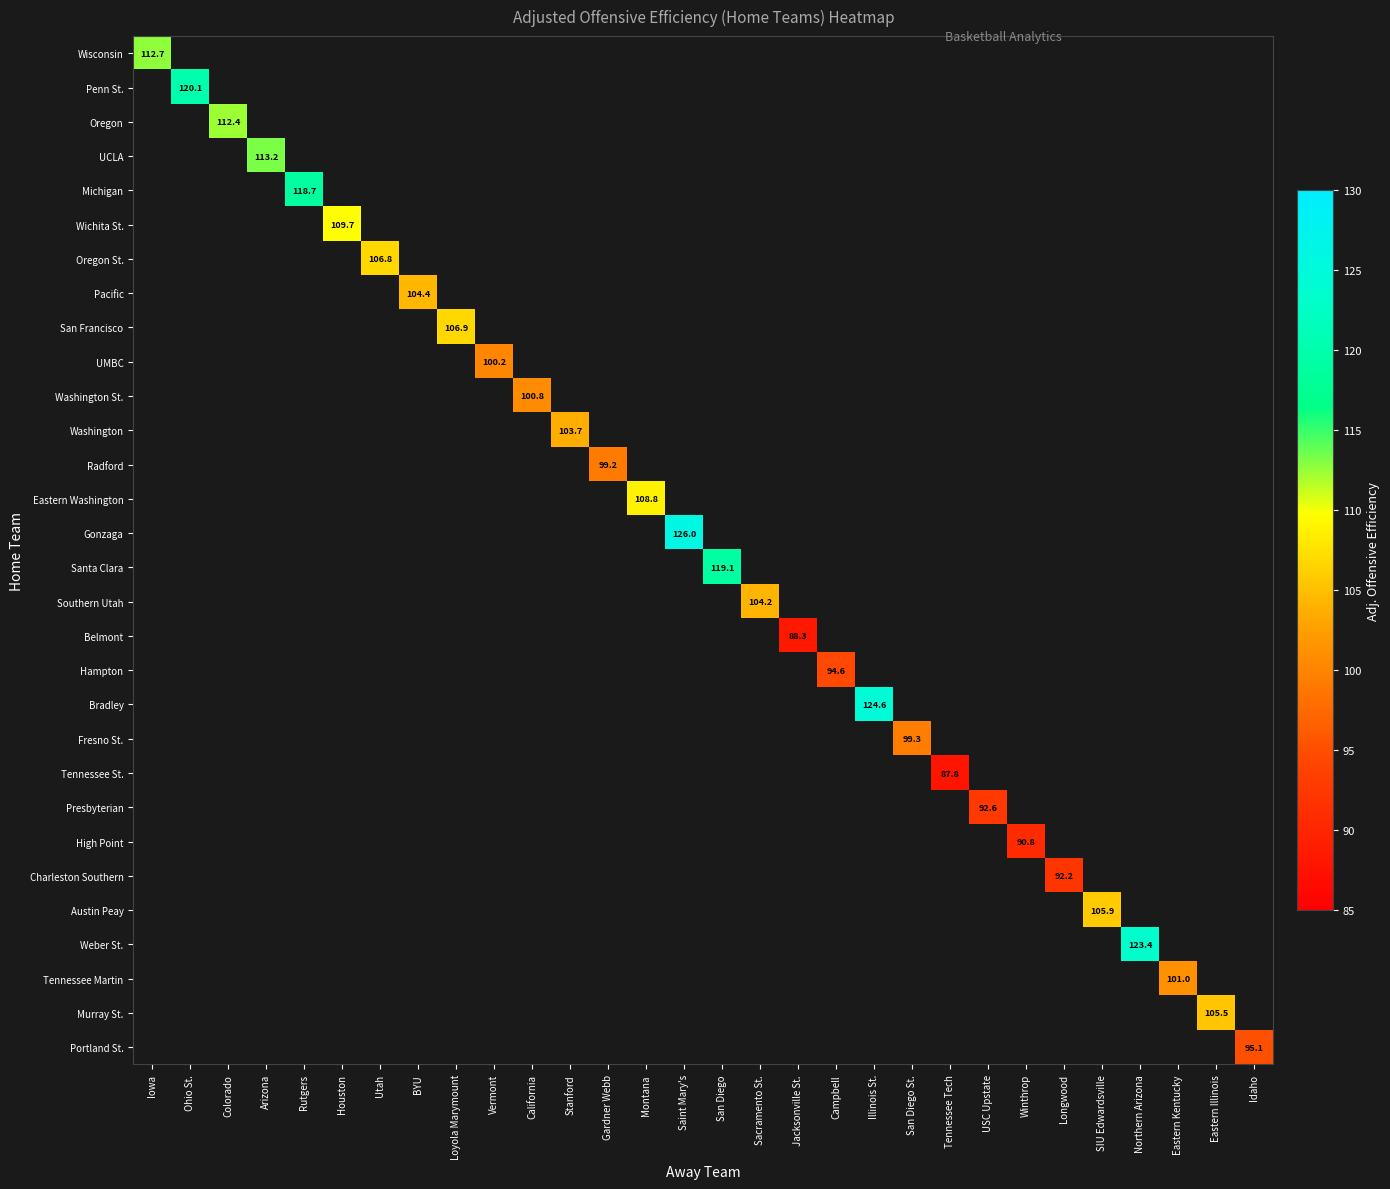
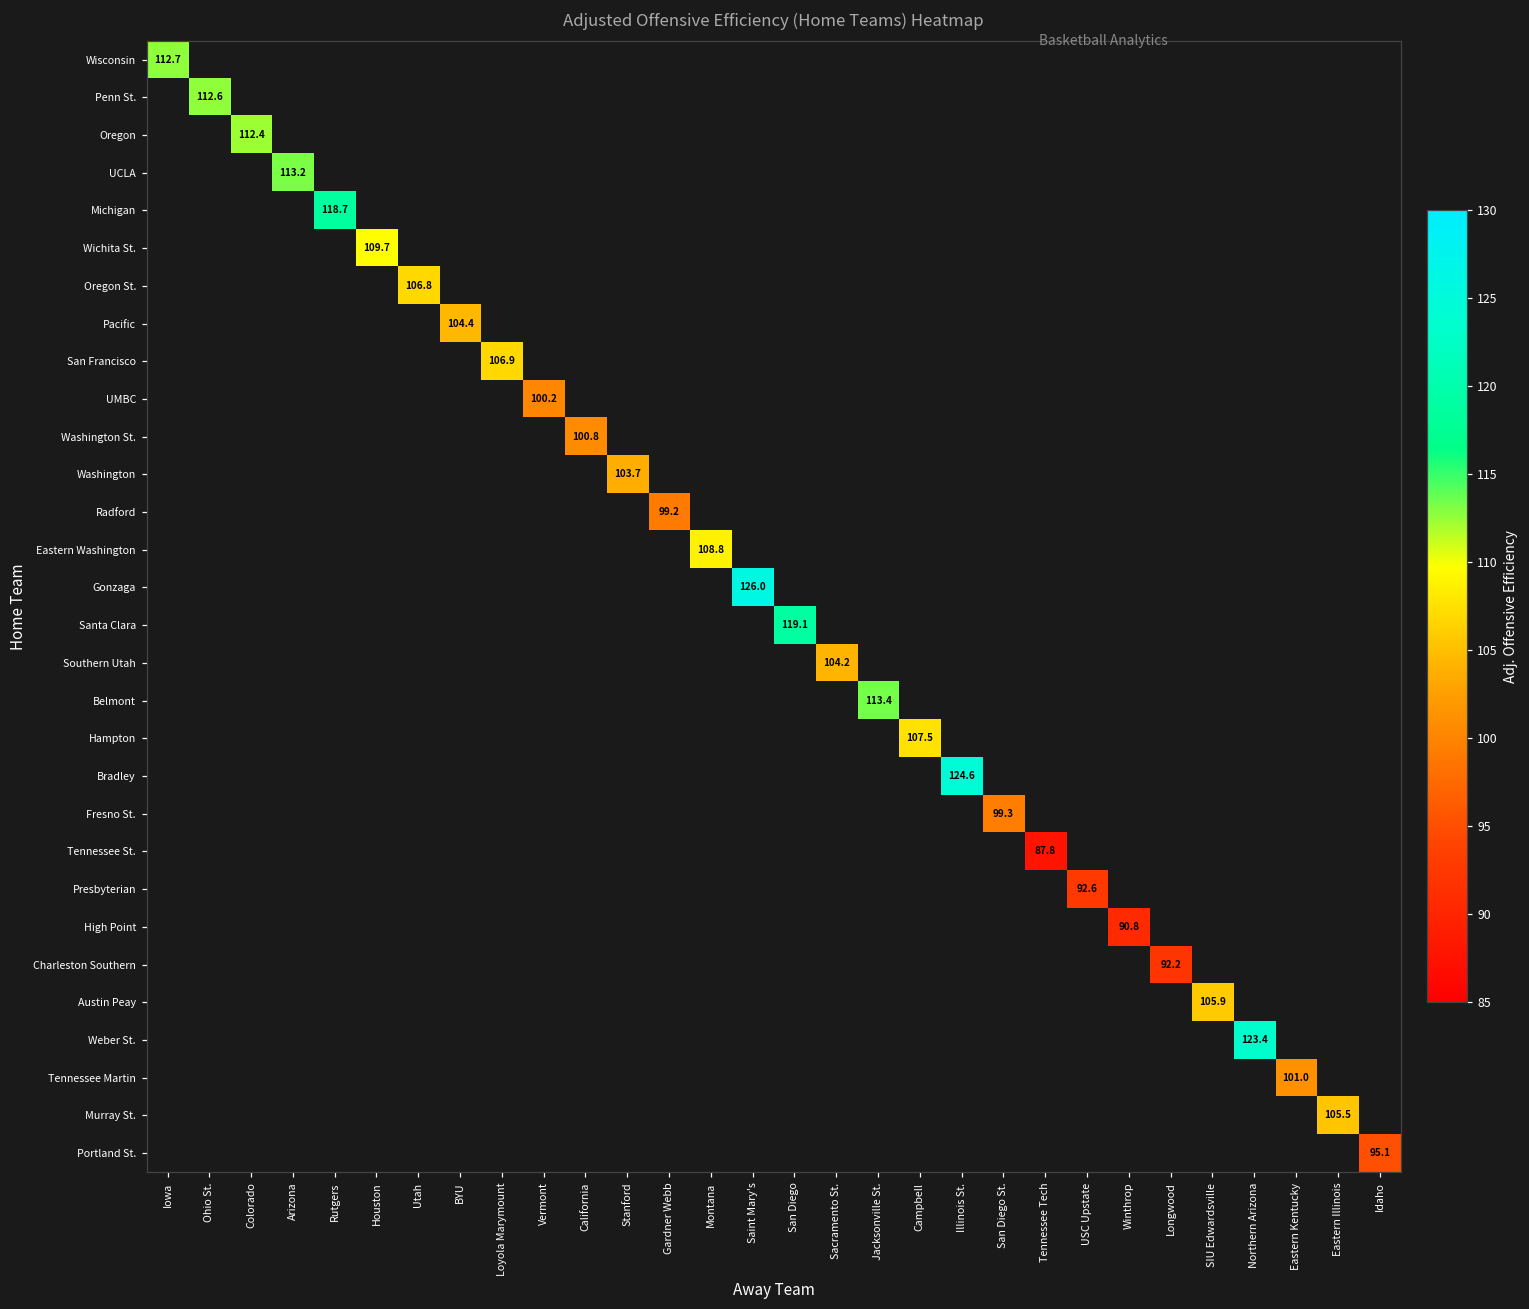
Penn St., Ohio St.: 120.1 -> 112.6
Belmont, Jacksonville St.: 88.3 -> 113.4
Hampton, Campbell: 94.6 -> 107.5
